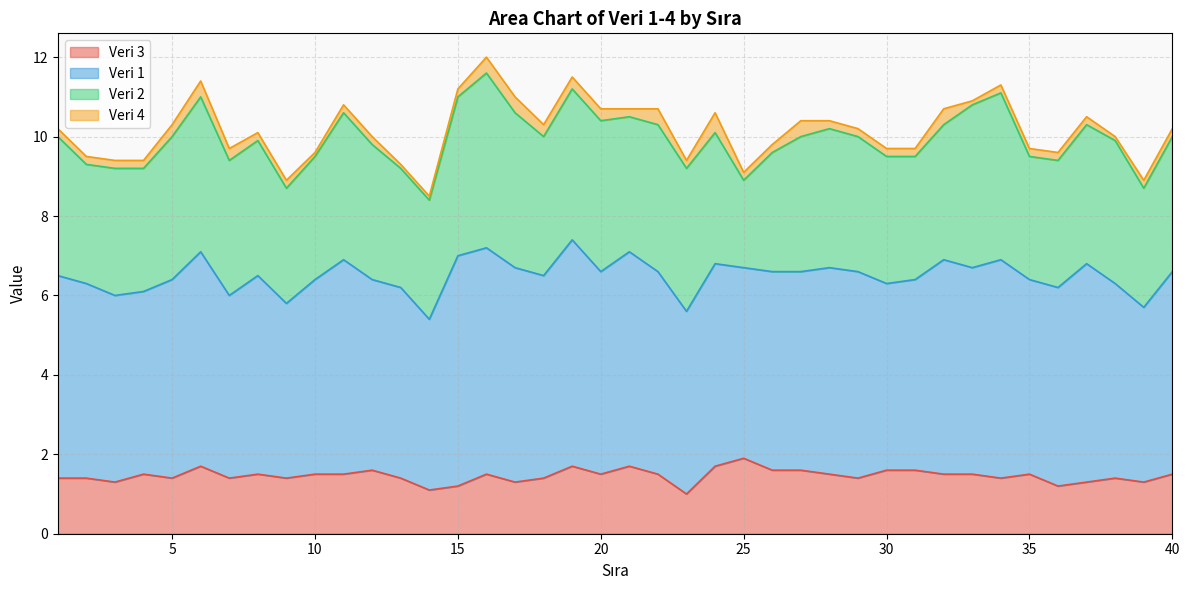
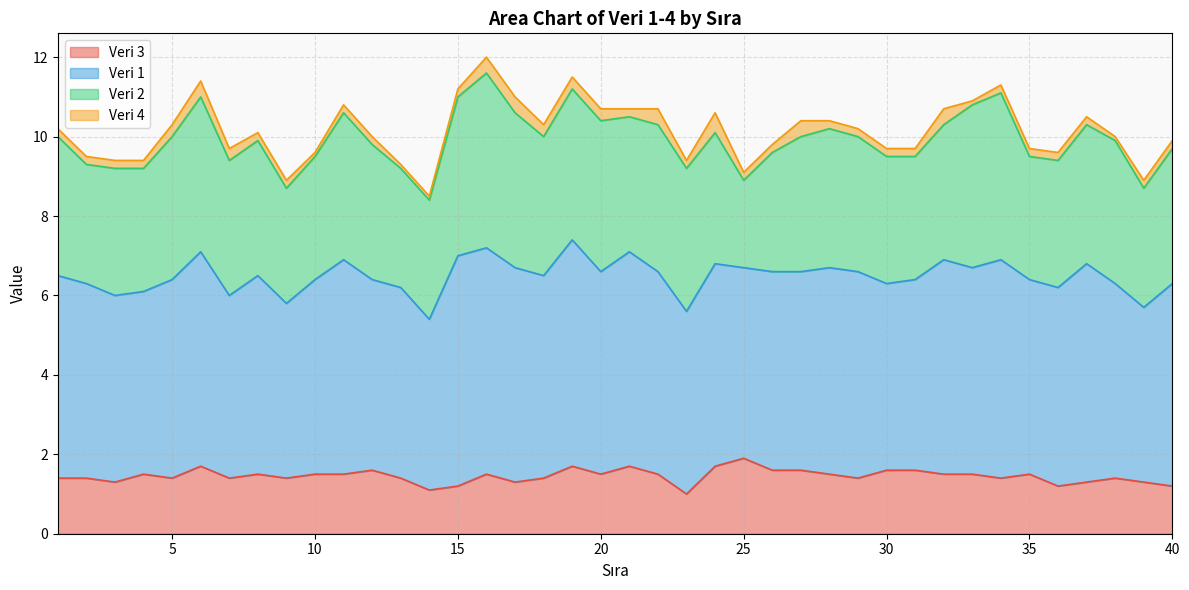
Veri 3, 40: 1.5 -> 1.2
